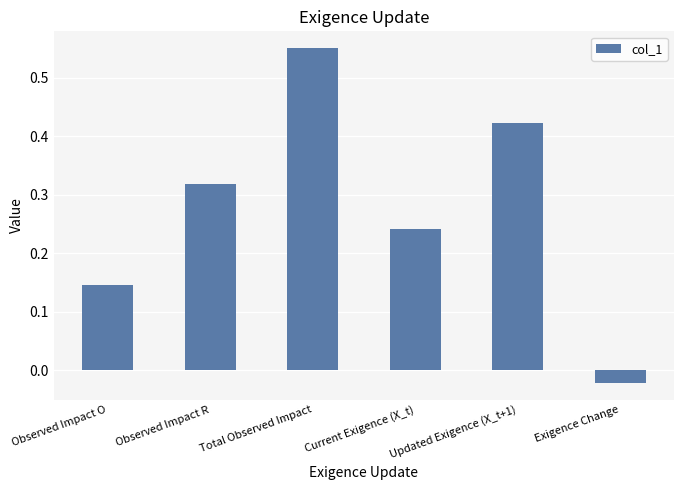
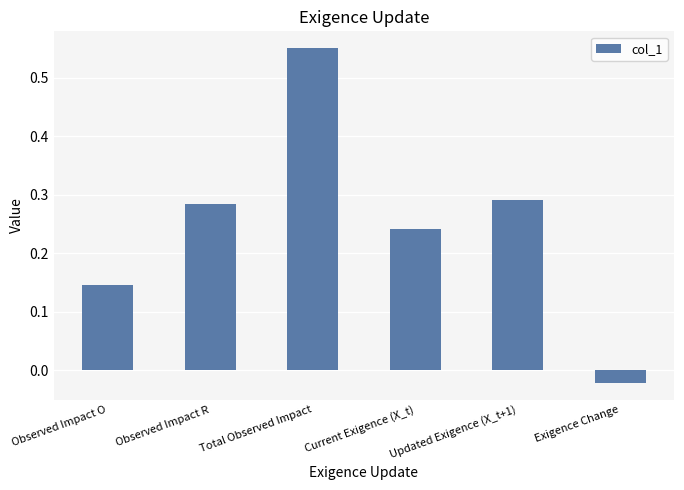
Observed Impact R: 0.32 -> 0.28
Updated Exigence (X_t+1): 0.42 -> 0.29
